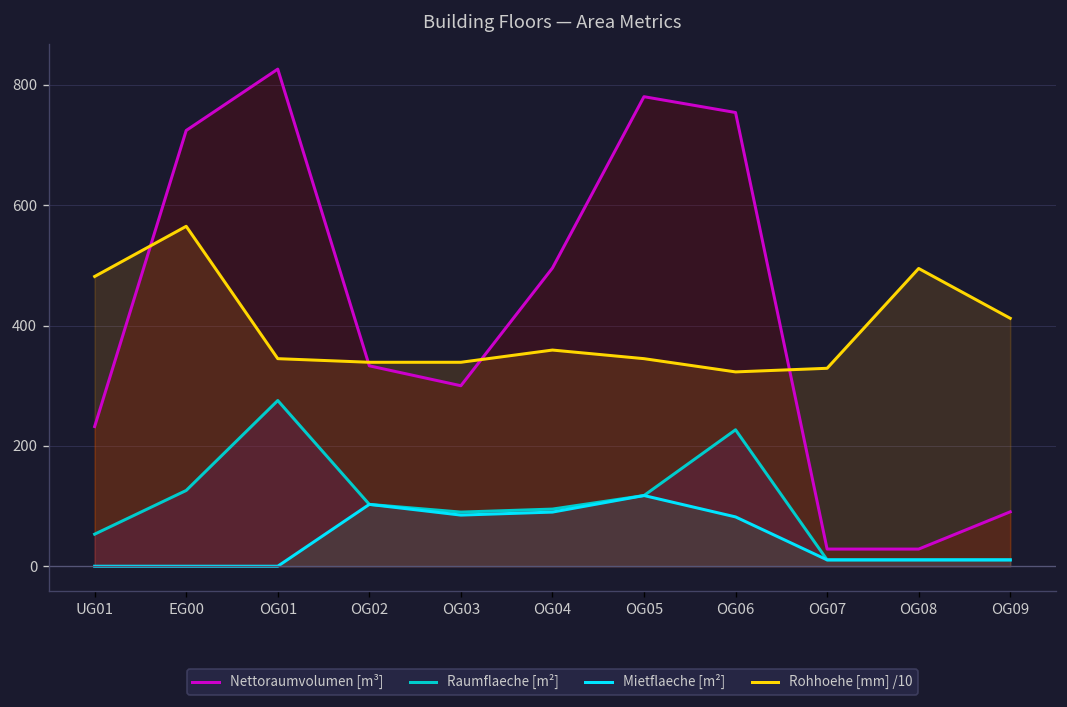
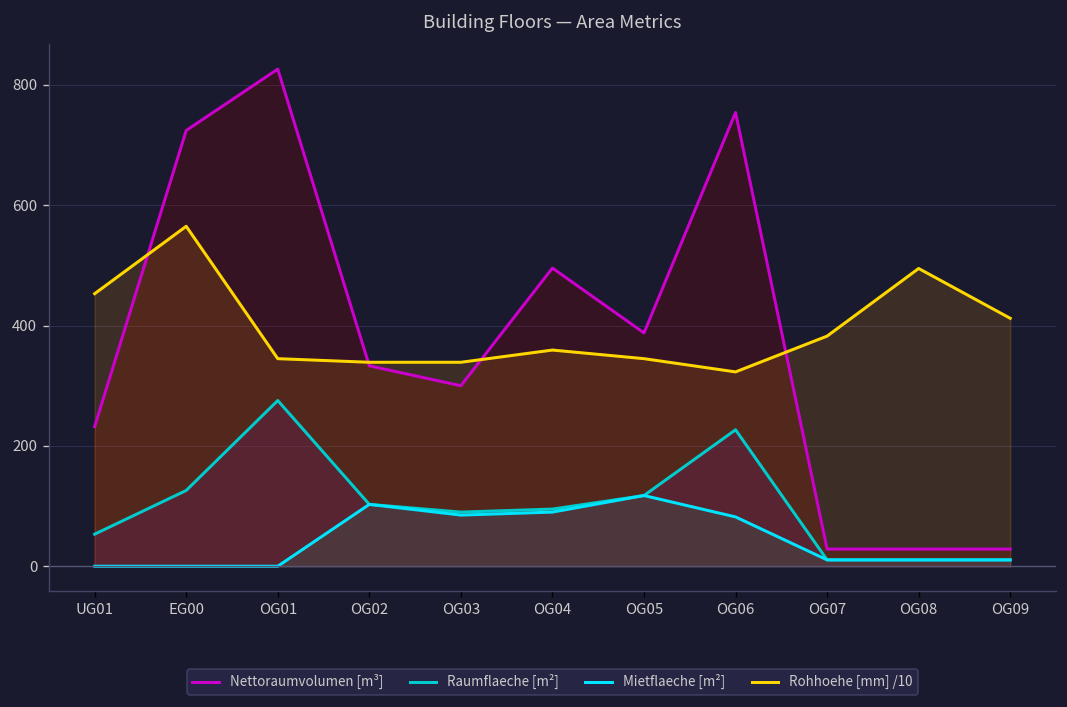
Rohhoehe [mm] /10, UG01: 480 -> 450
Nettoraumvolumen [m³], OG05: 780 -> 390
Rohhoehe [mm] /10, OG07: 330 -> 380
Nettoraumvolumen [m³], OG09: 90 -> 30
